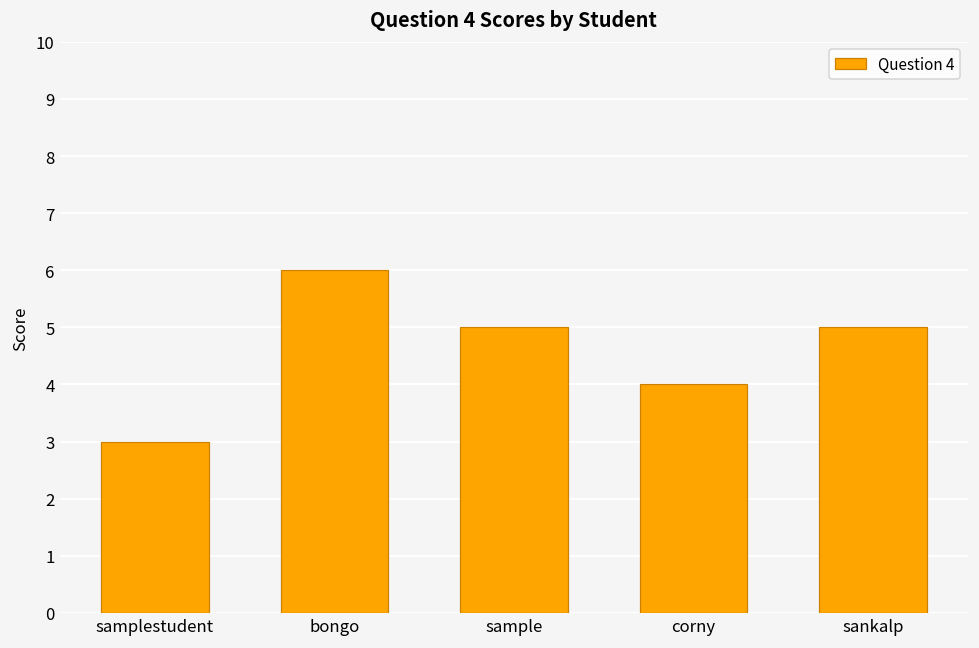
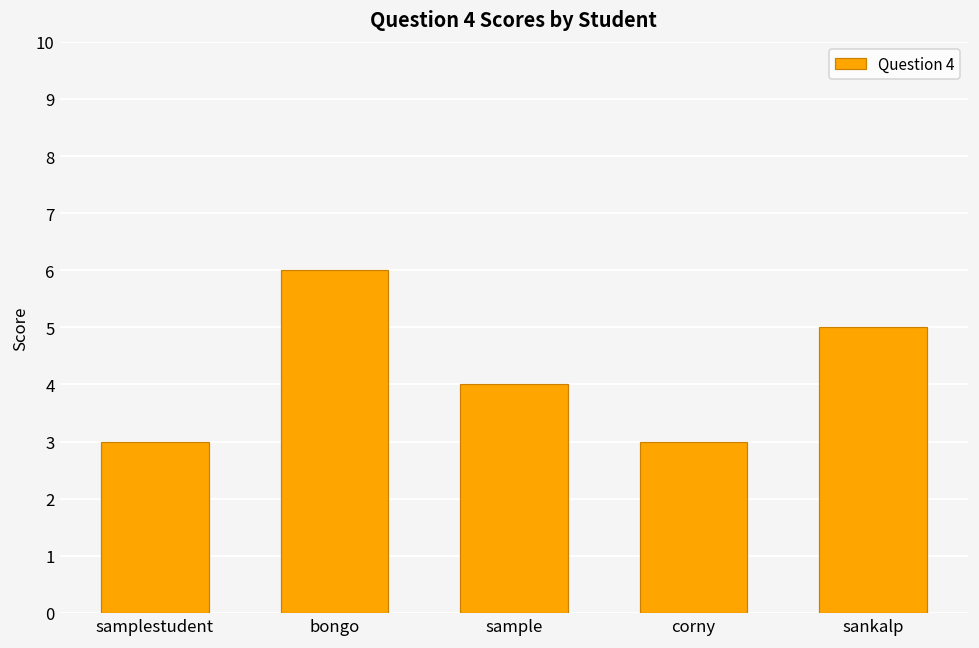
sample: 5 -> 4
corny: 4 -> 3
